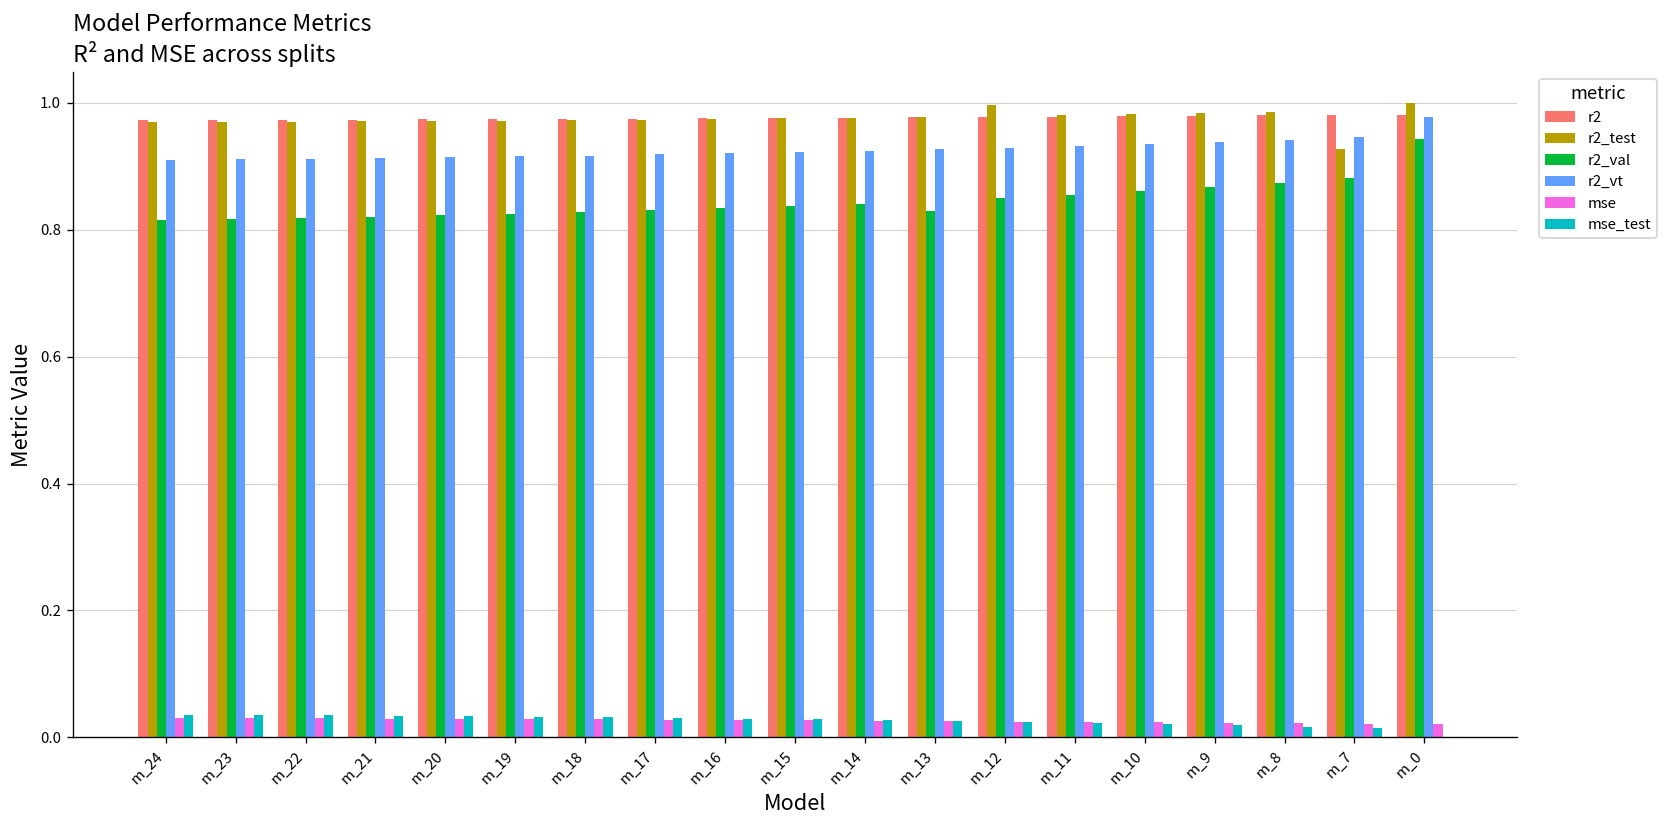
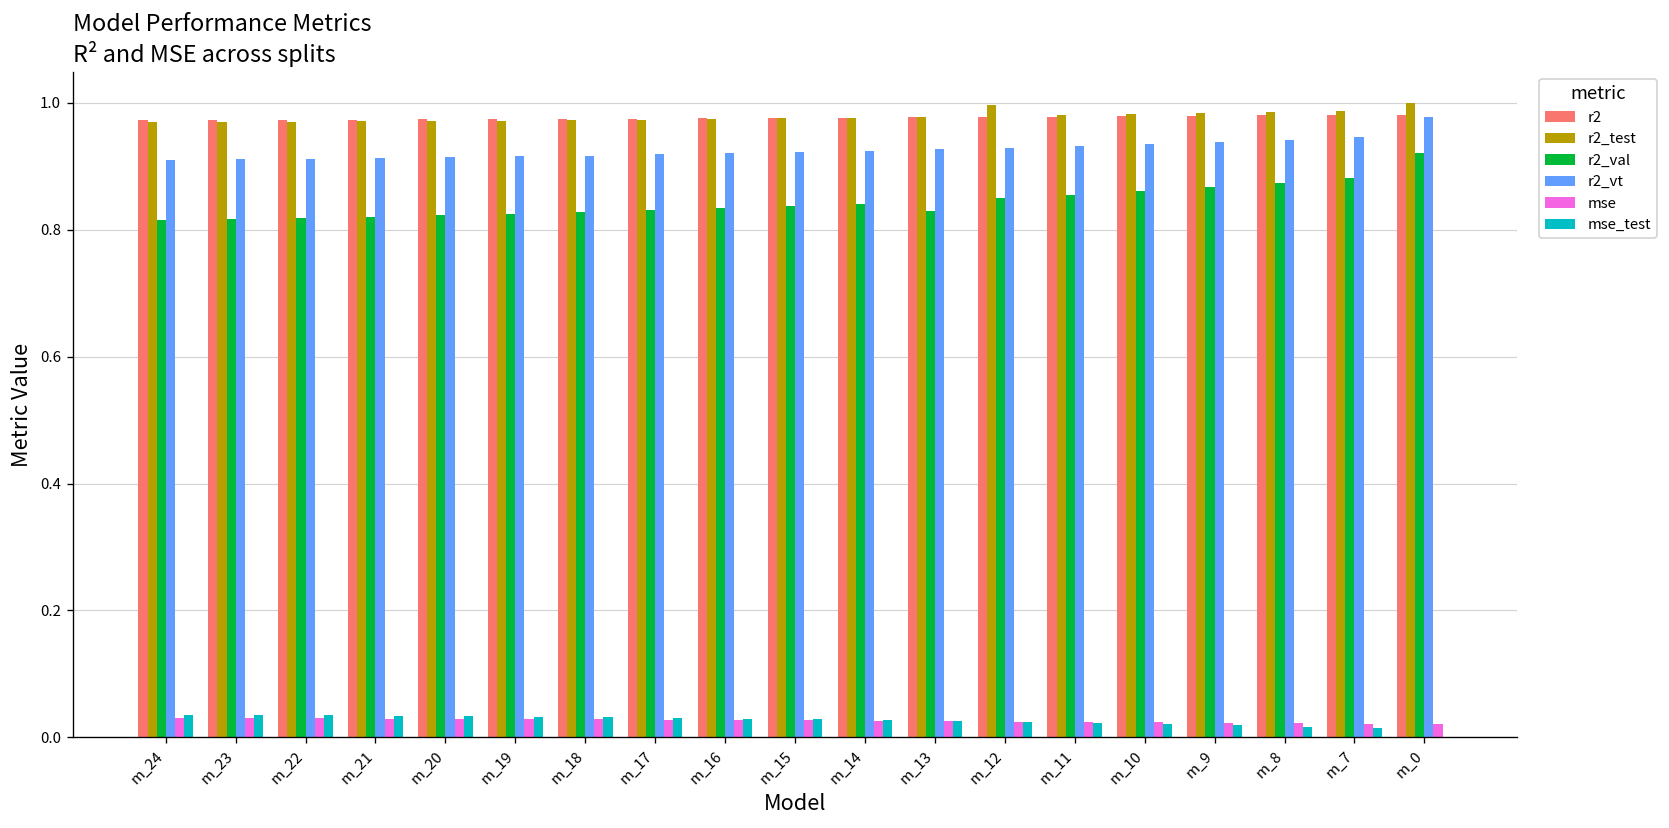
r2_test, m_7: 0.93 -> 0.99
r2_val, m_0: 0.94 -> 0.92
